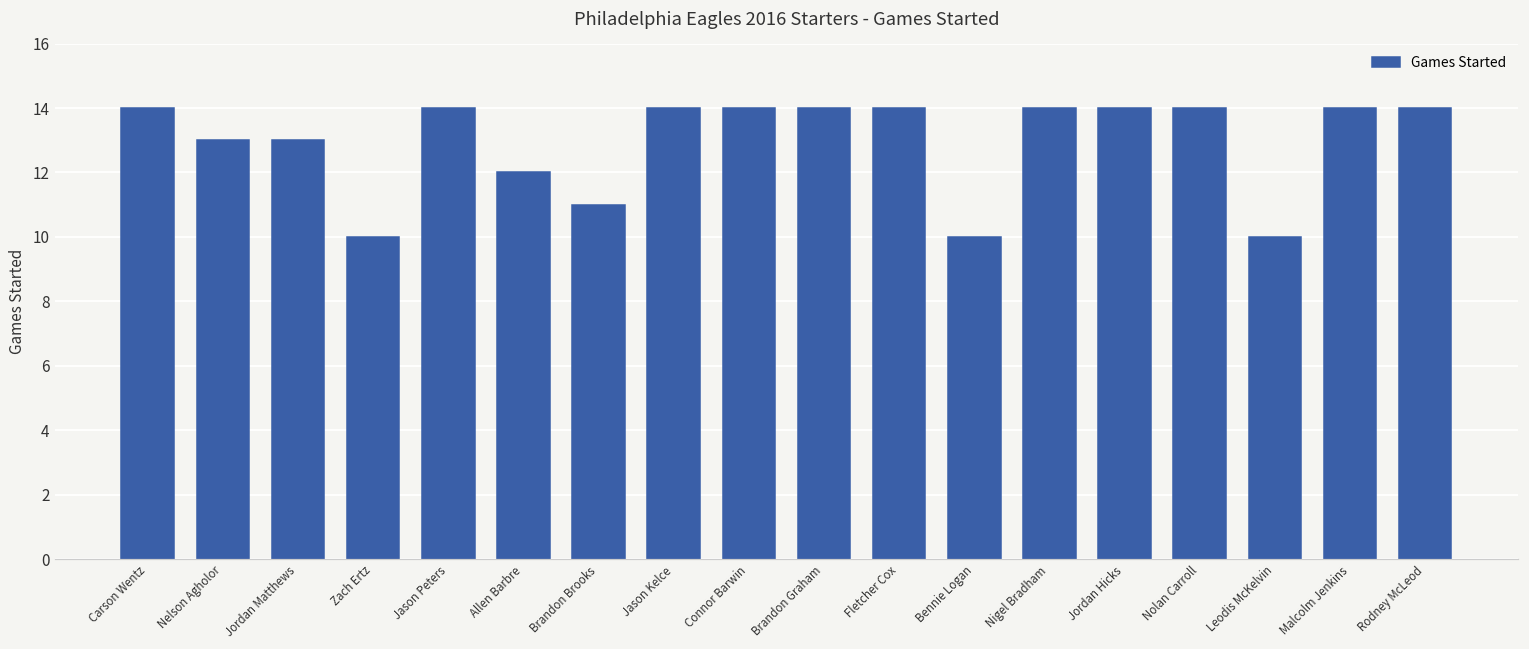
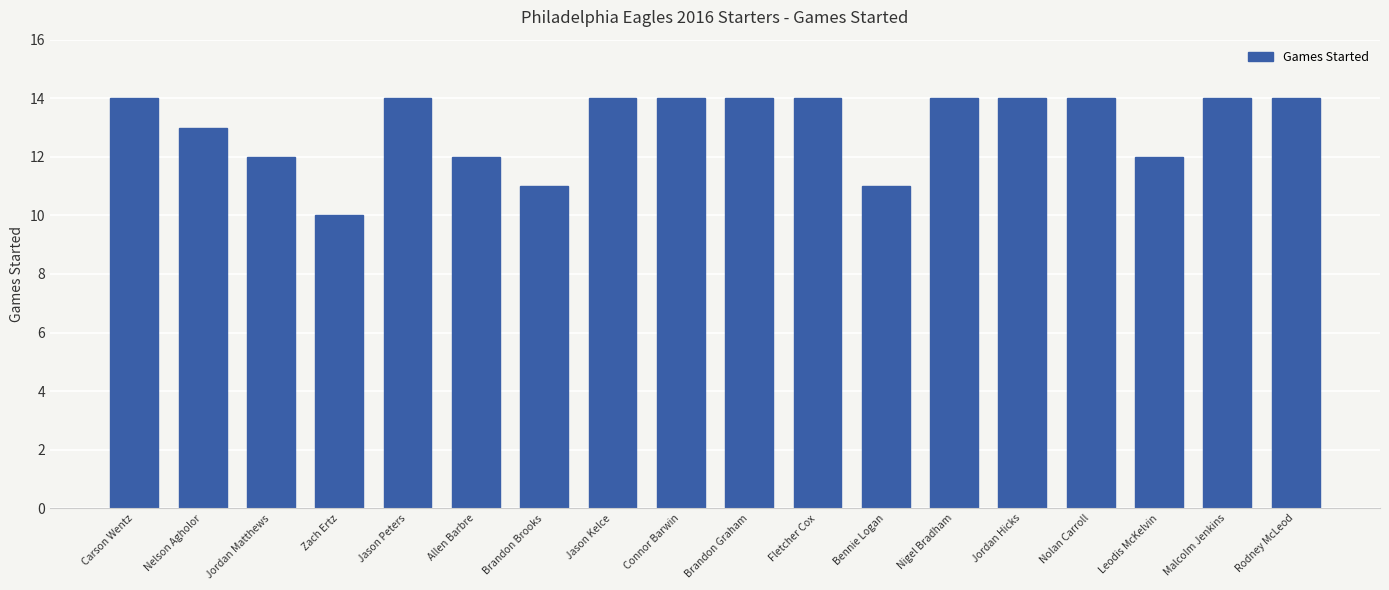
Jordan Matthews: 13 -> 12
Bennie Logan: 10 -> 11
Leodis McKelvin: 10 -> 12
